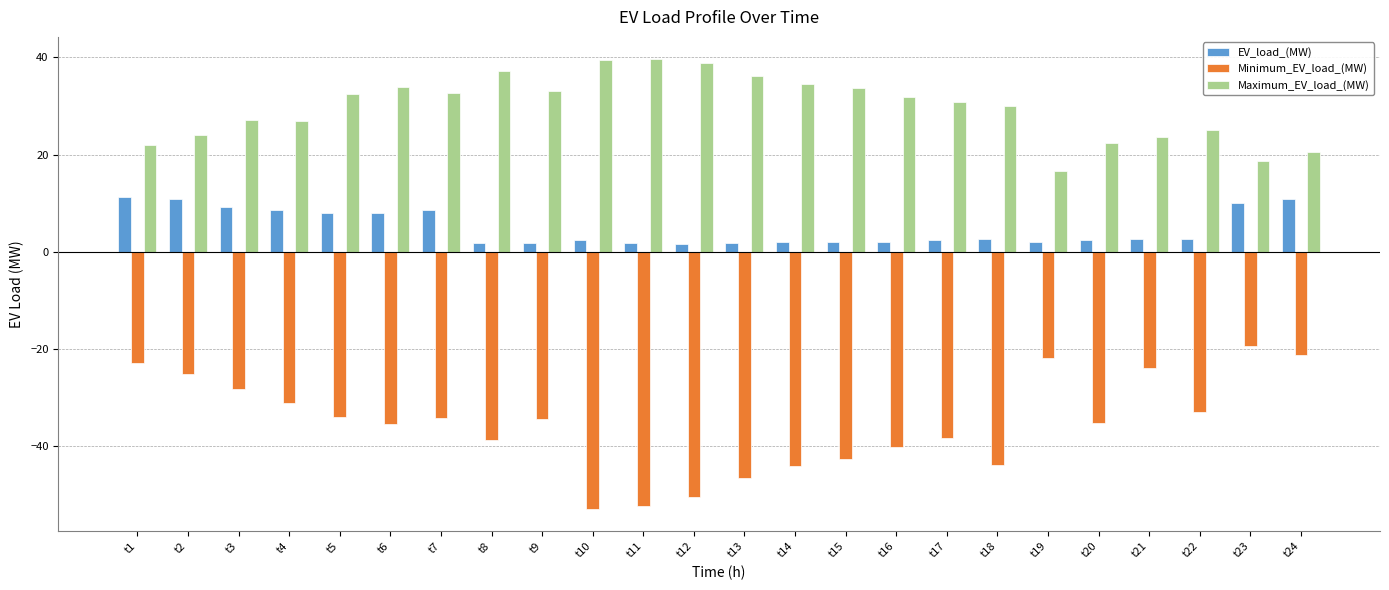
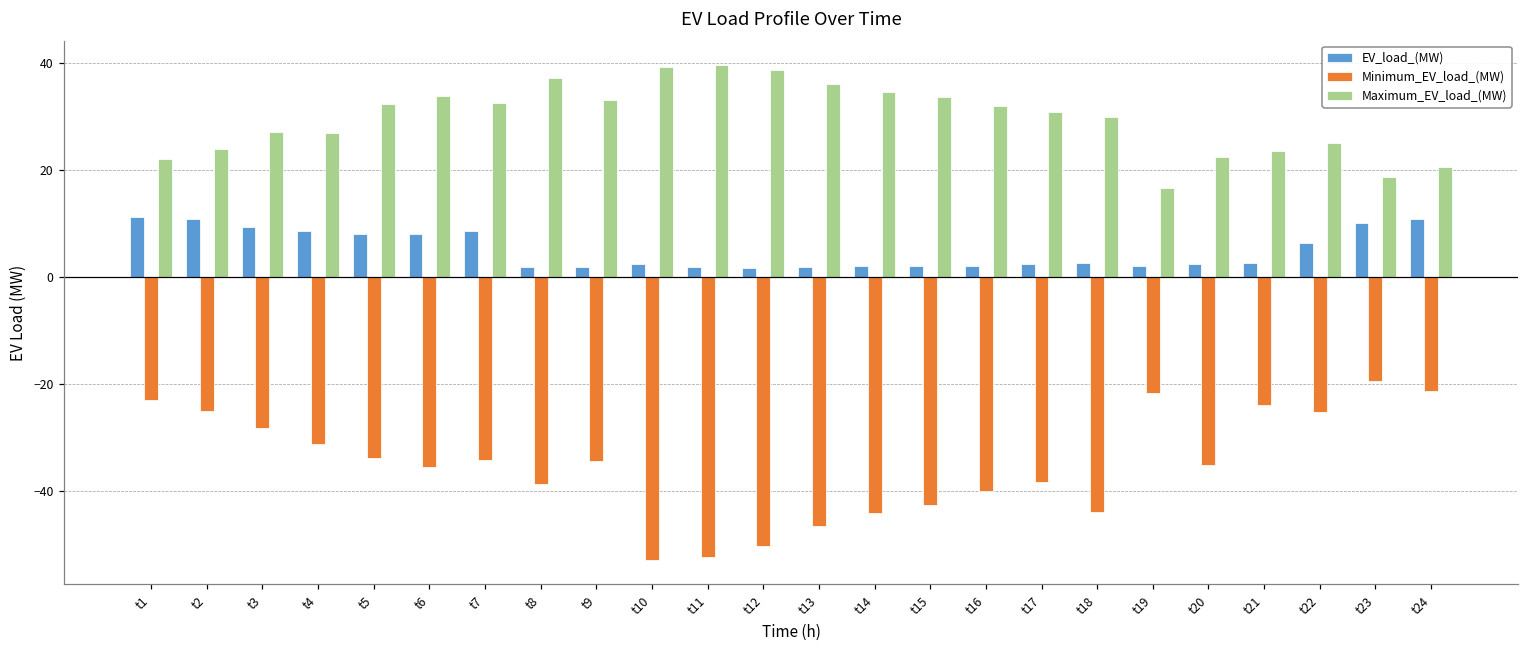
EV_load_(MW), t22: 3 -> 6
Minimum_EV_load_(MW), t22: -33 -> -25
